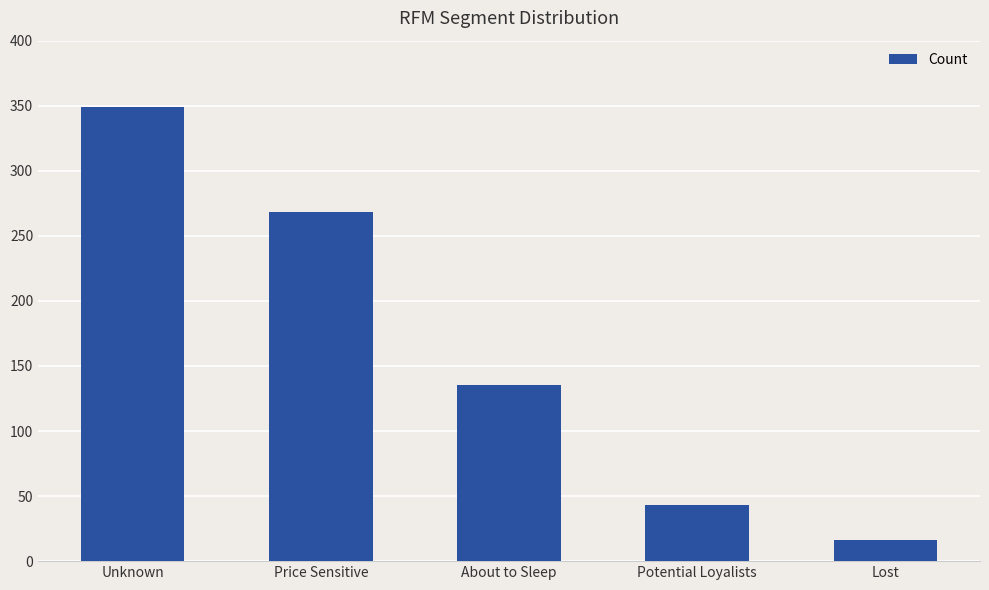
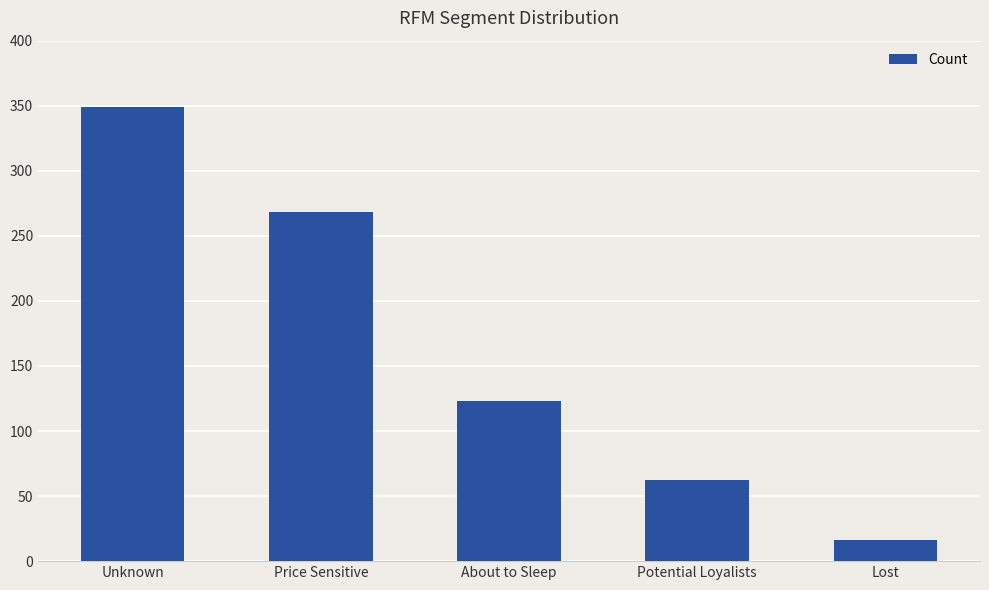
About to Sleep: 135 -> 123
Potential Loyalists: 43 -> 62
